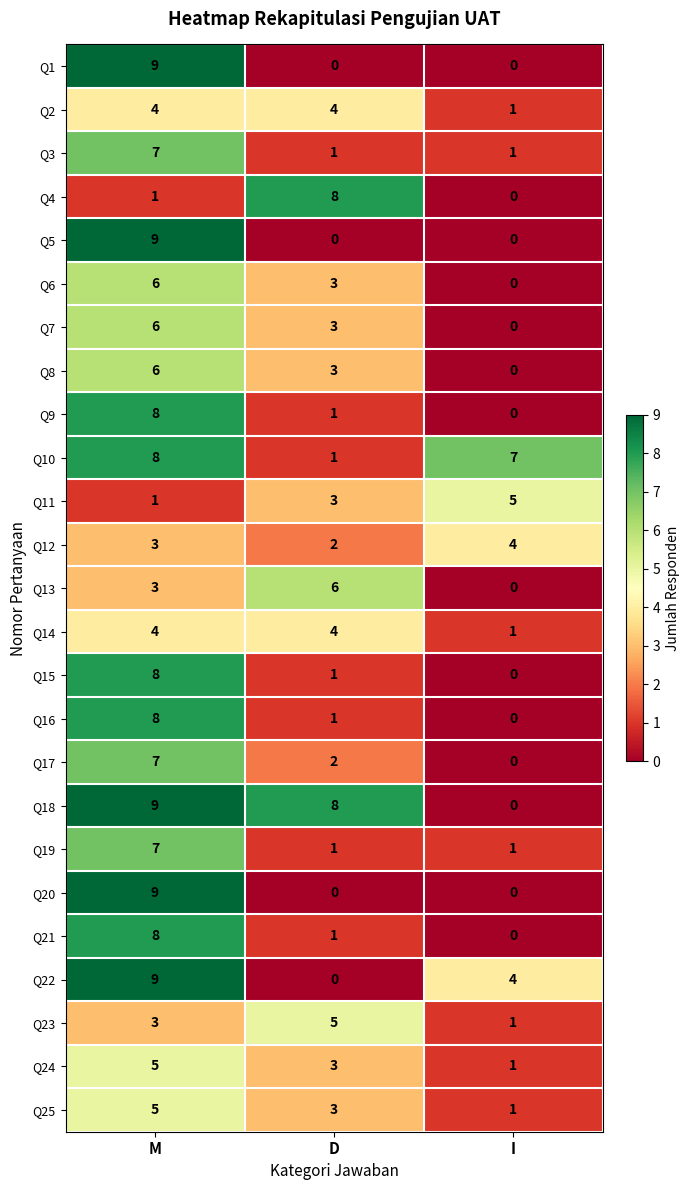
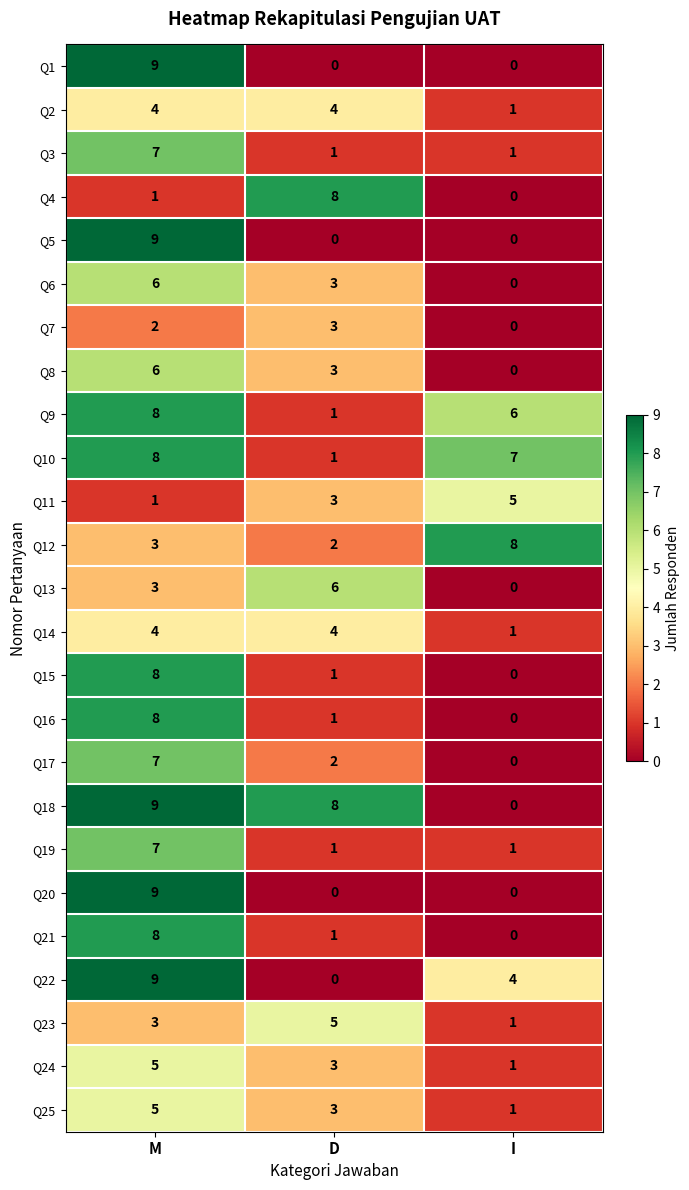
Q7, M: 6 -> 2
Q9, I: 0 -> 6
Q12, I: 4 -> 8
